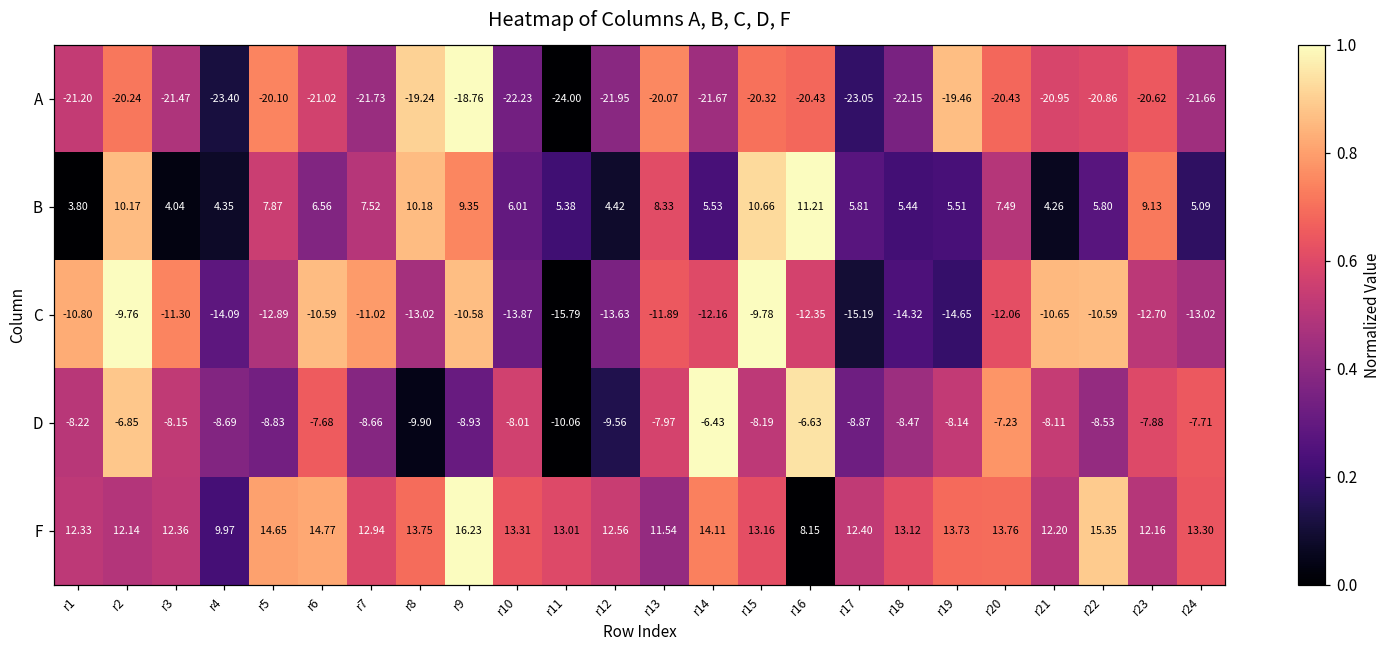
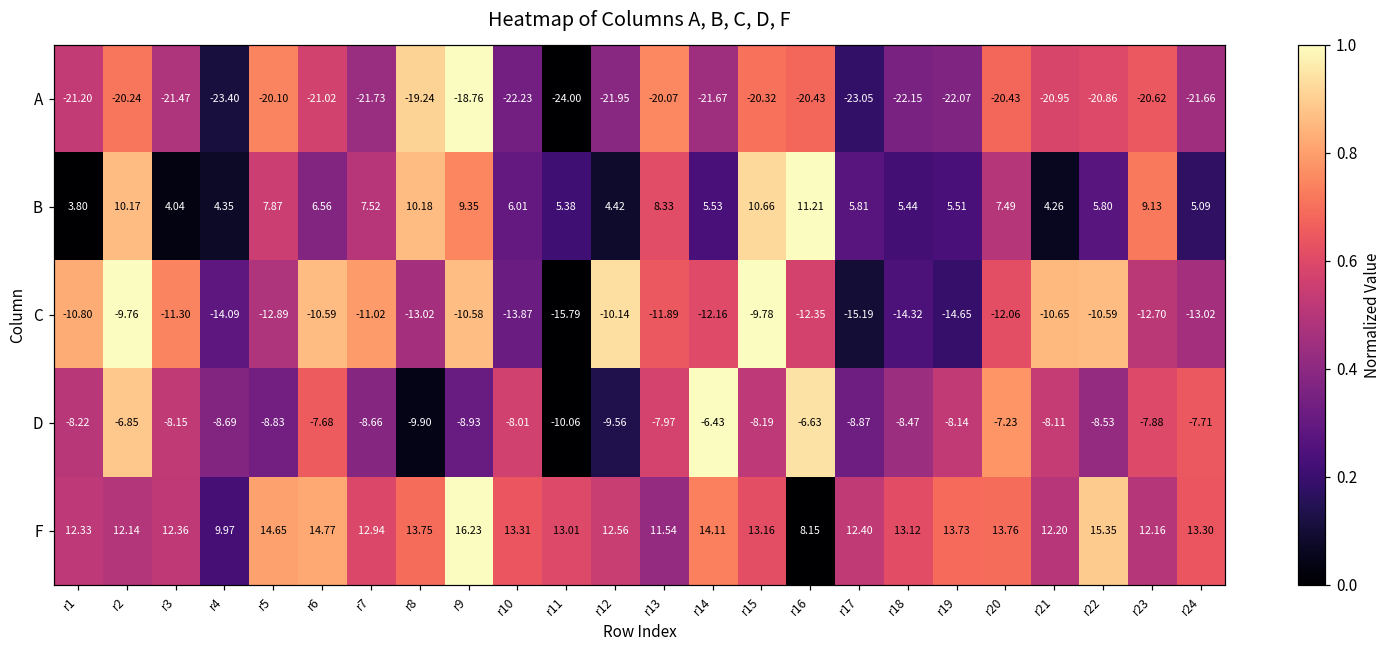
A, r19: -19.46 -> -22.07
C, r12: -13.63 -> -10.14
